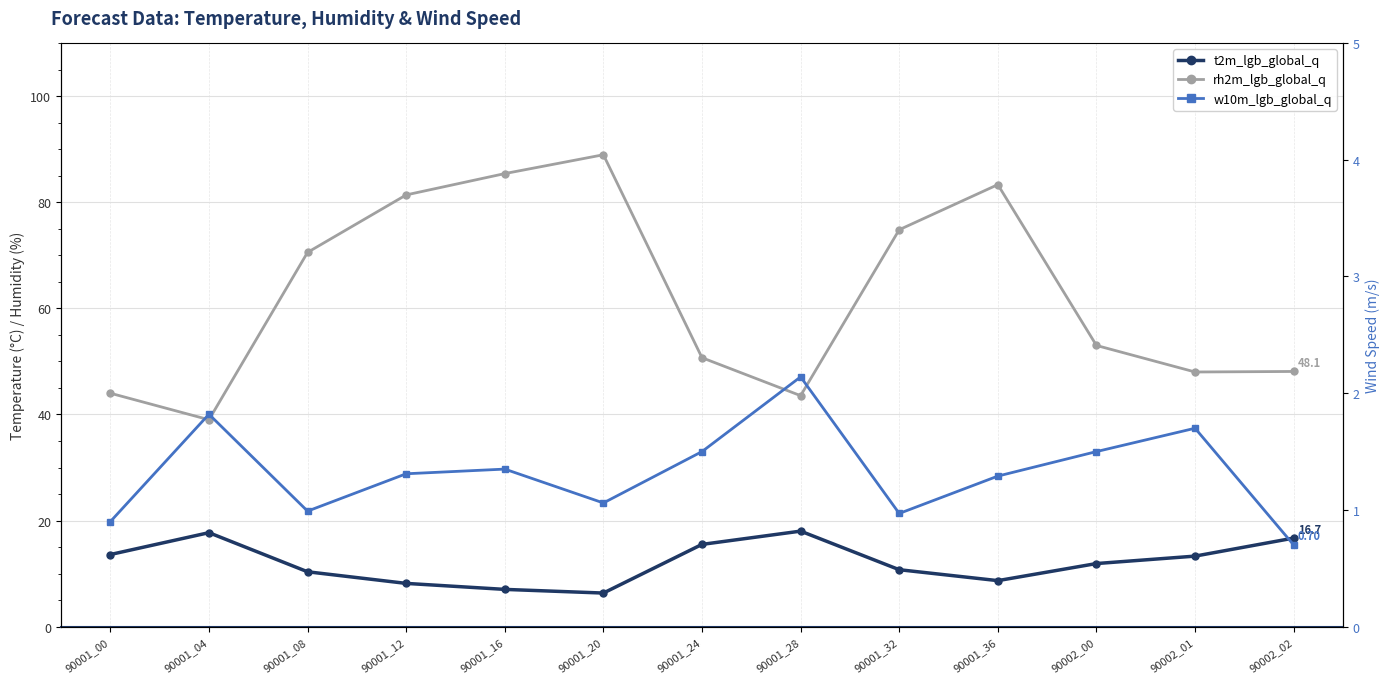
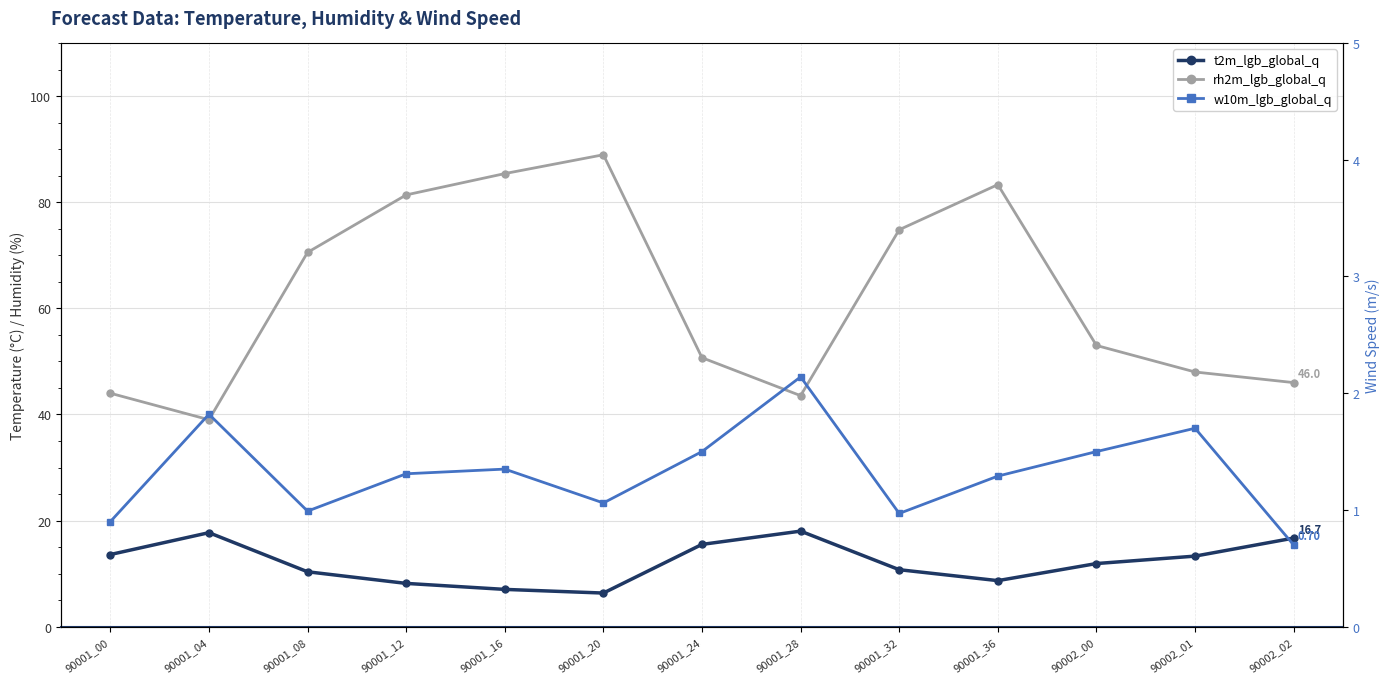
rh2m_lgb_global_q, 90002_02: 48.1 -> 46.0
